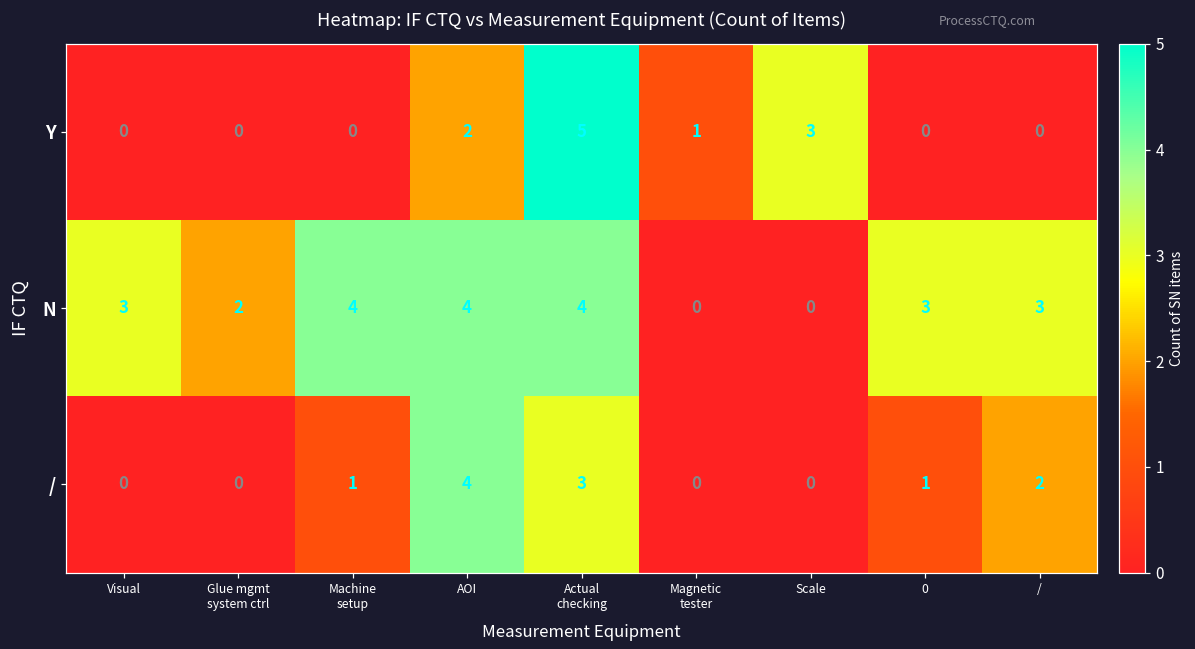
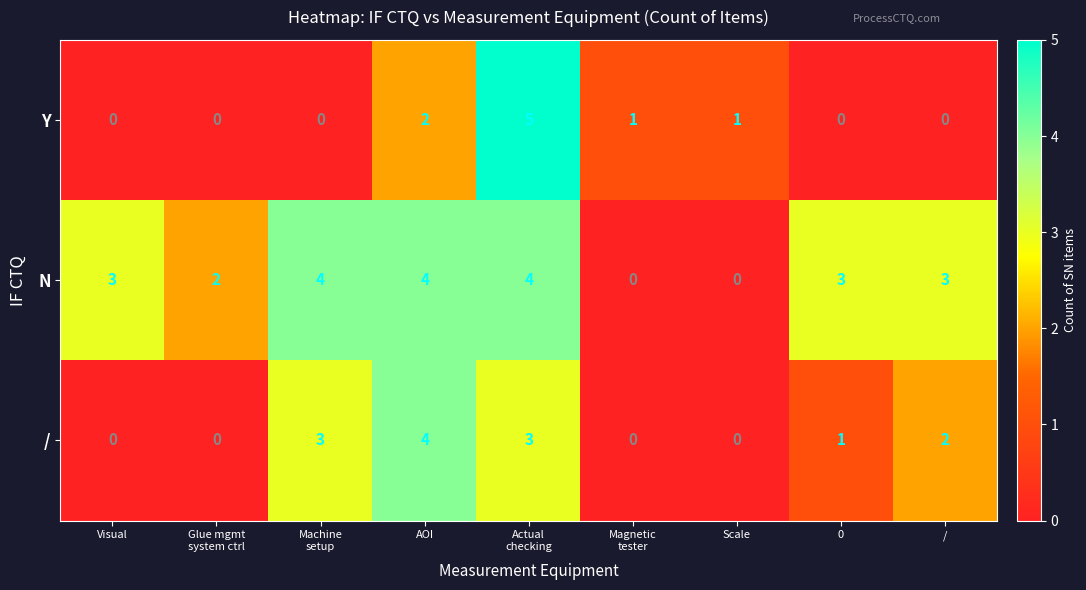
Y, Scale: 3 -> 1
/, Machine setup: 1 -> 3
